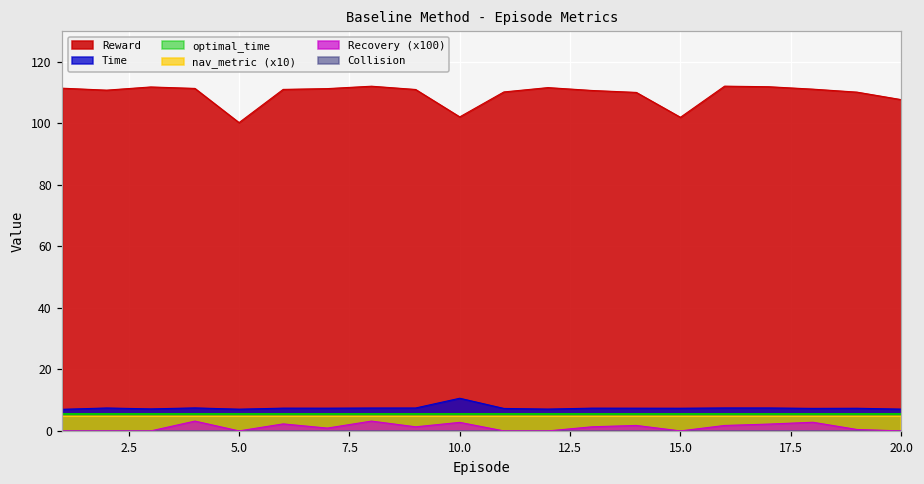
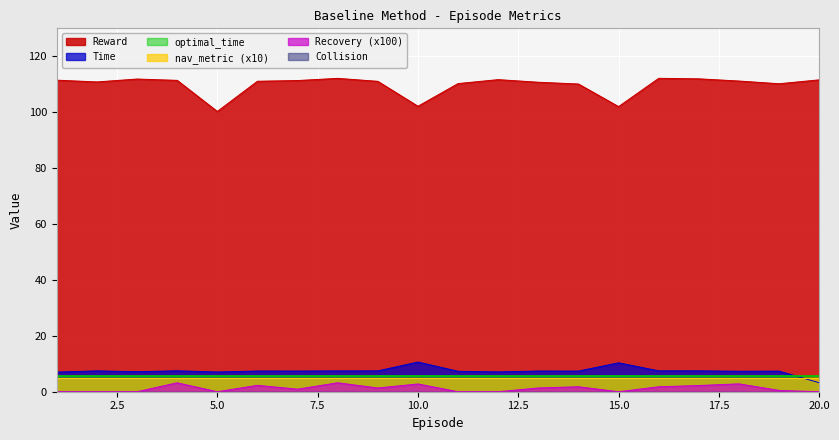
Time, 15.0: 7 -> 10
Reward, 20.0: 108 -> 112
Time, 20.0: 7 -> 3
